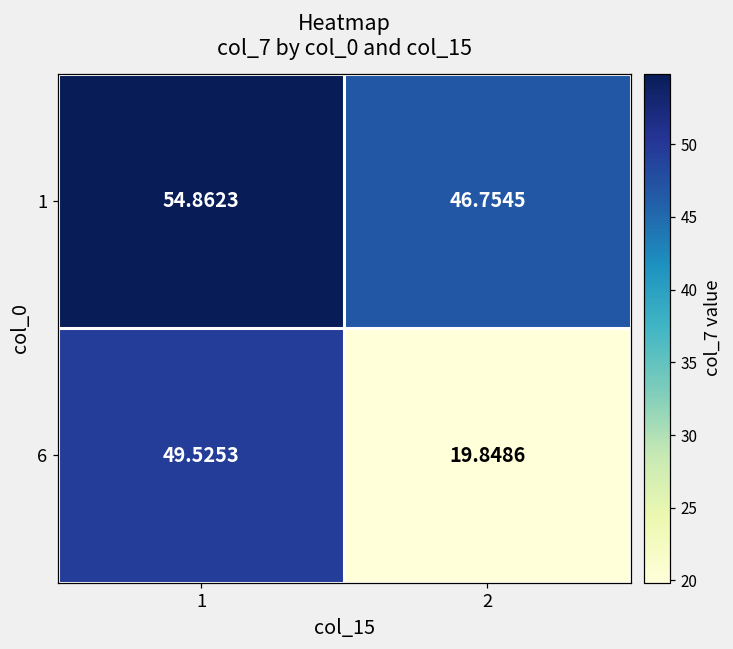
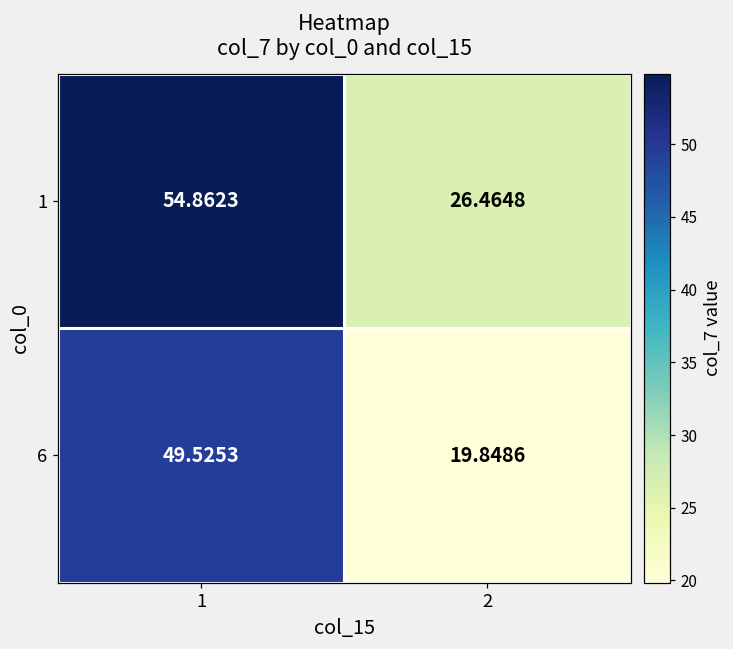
1, 2: 46.7545 -> 26.4648
